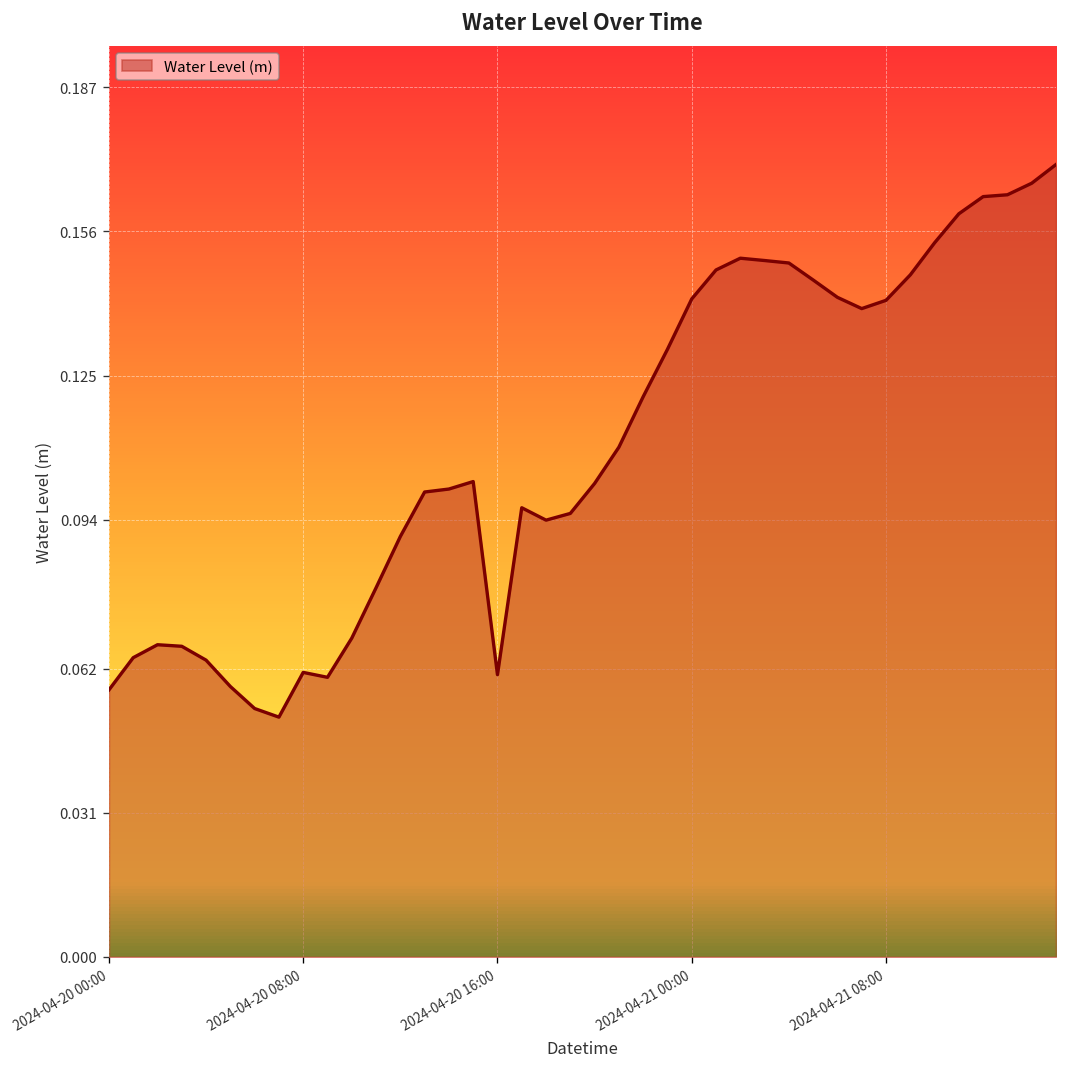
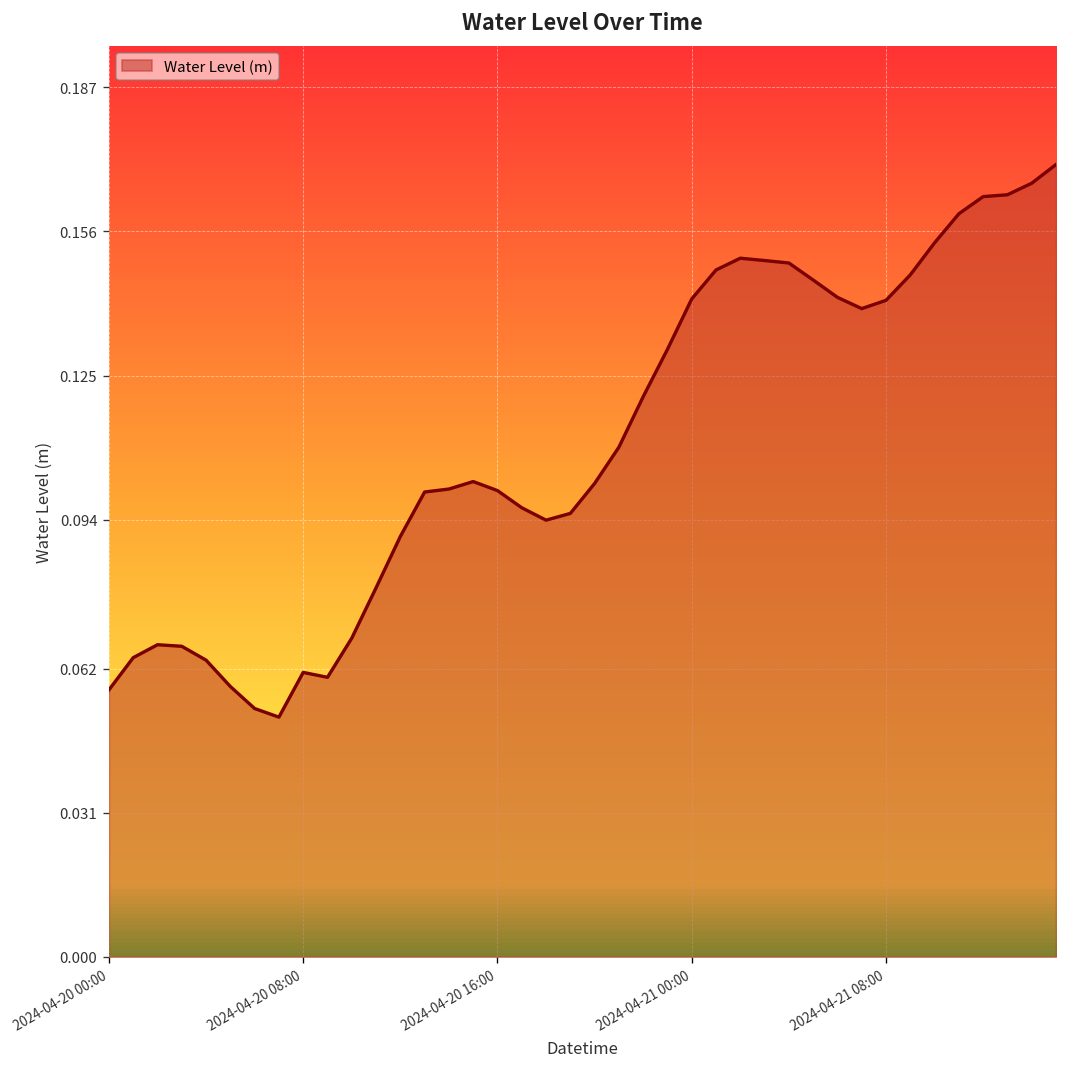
2024-04-20 16:00: 0.061 -> 0.100
